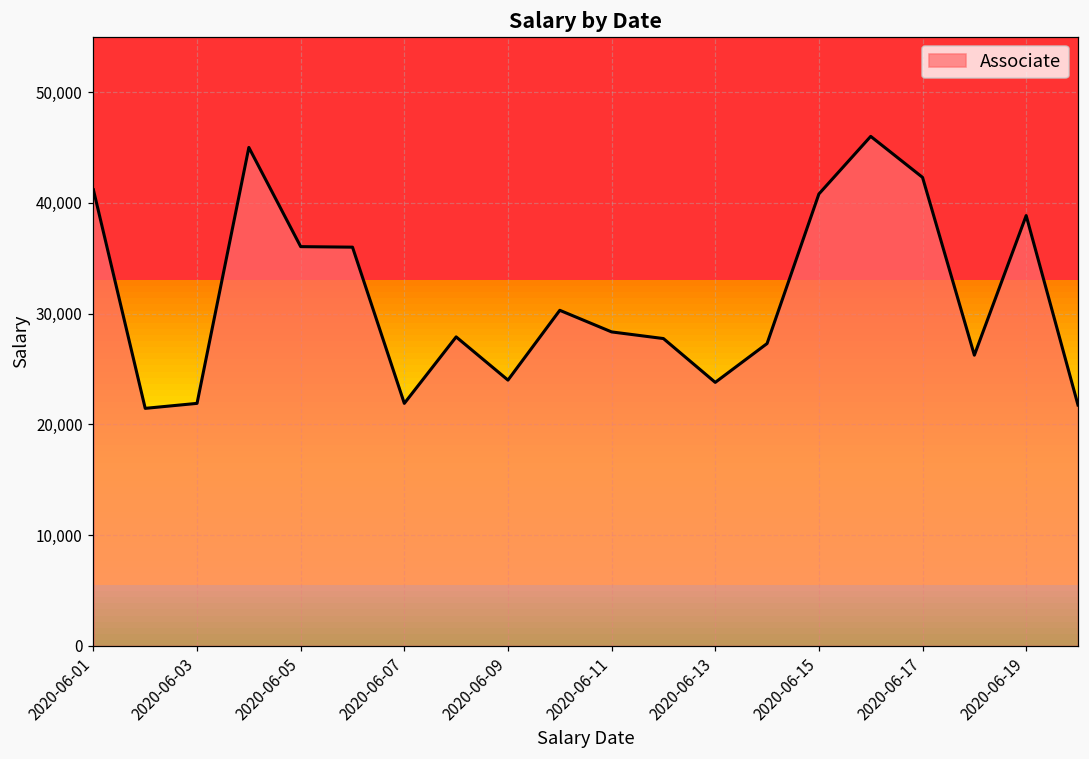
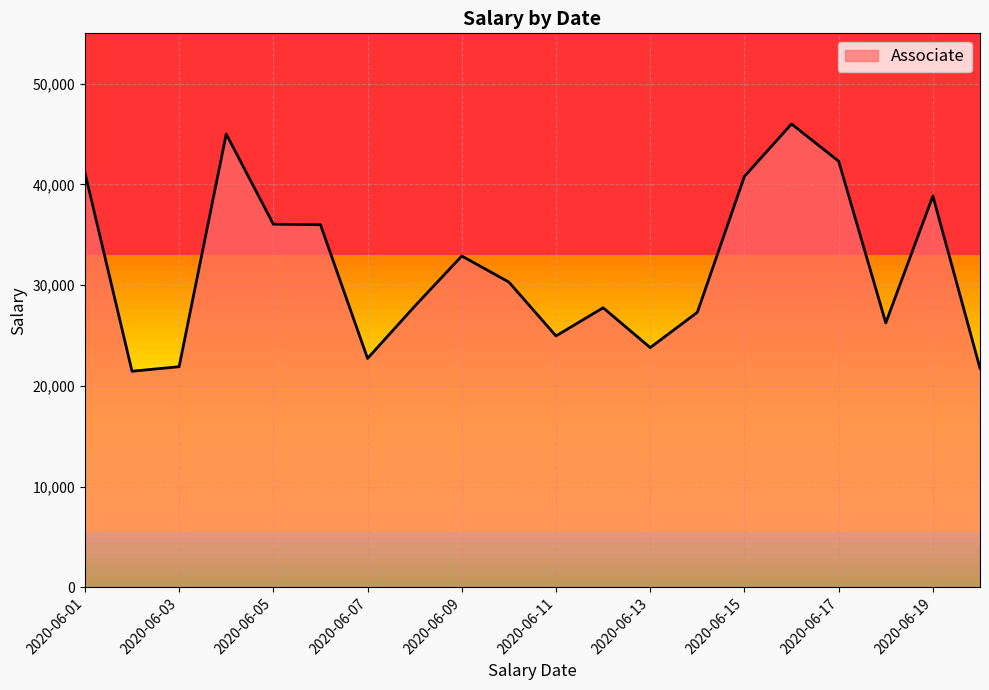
2020-06-07: 21,900 -> 22,700
2020-06-09: 24,000 -> 32,900
2020-06-11: 28,400 -> 25,000
